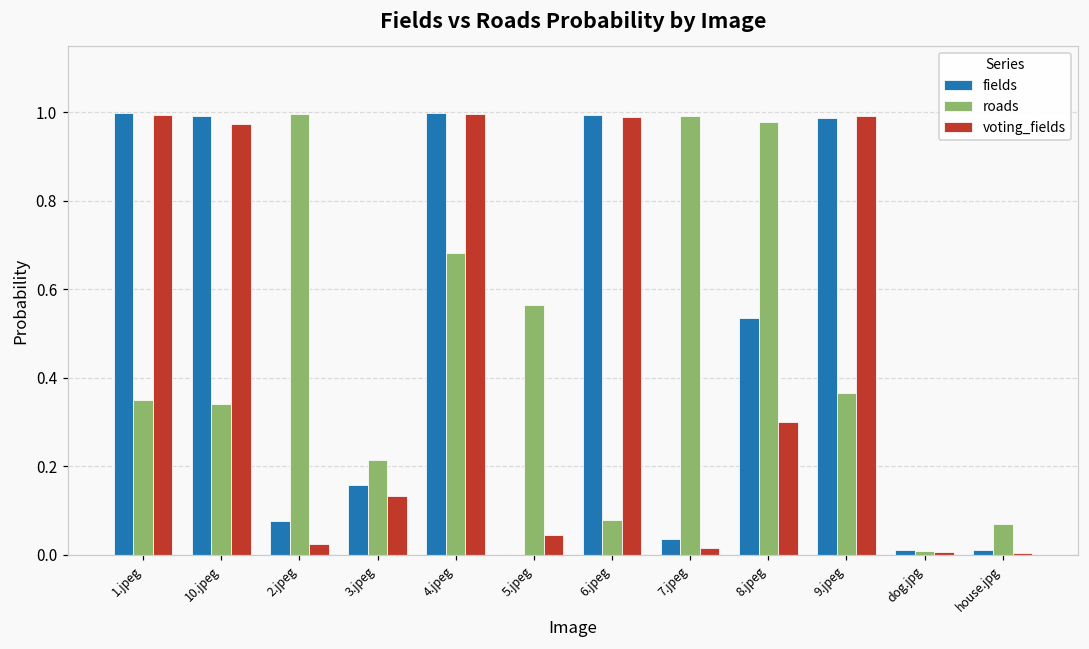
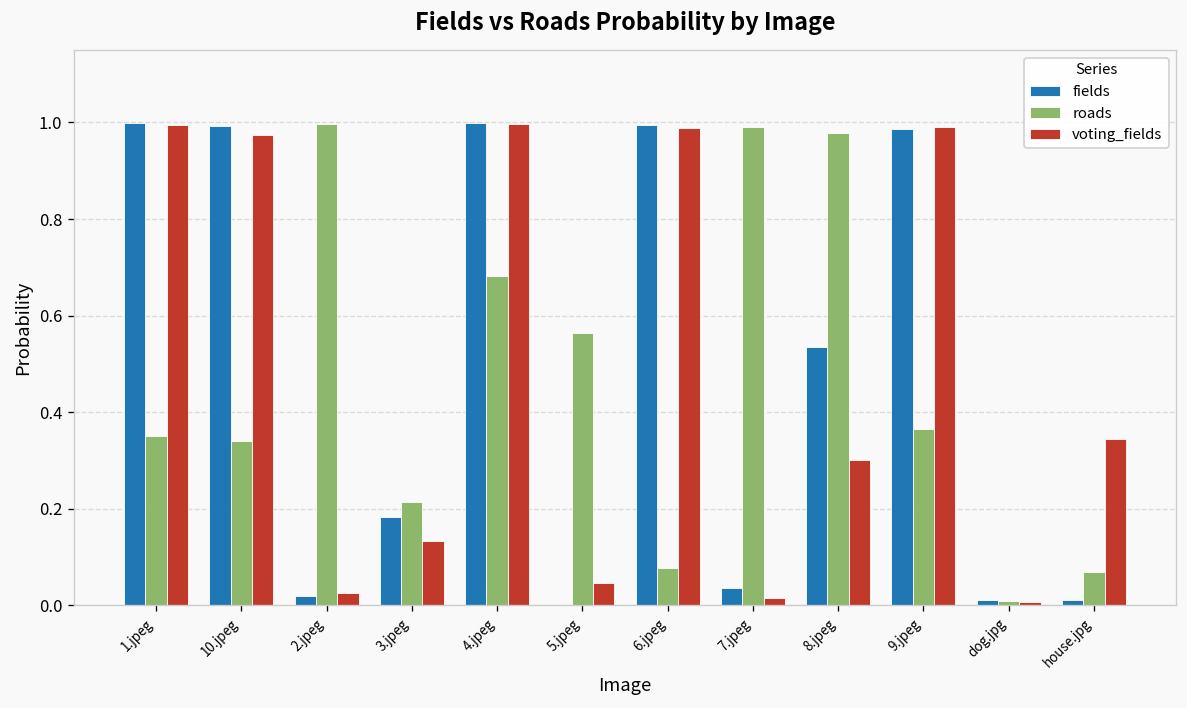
fields, 2.jpeg: 0.08 -> 0.02
fields, 3.jpeg: 0.16 -> 0.18
voting_fields, house.jpg: 0.00 -> 0.34
